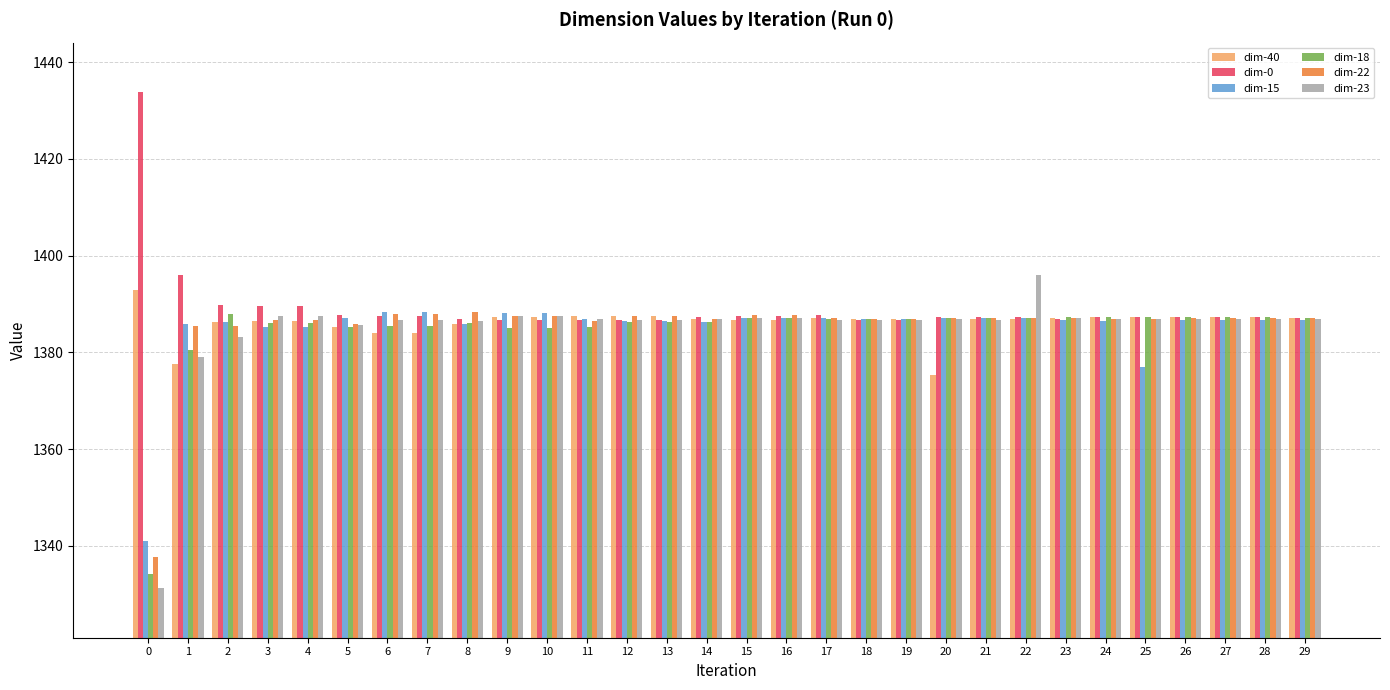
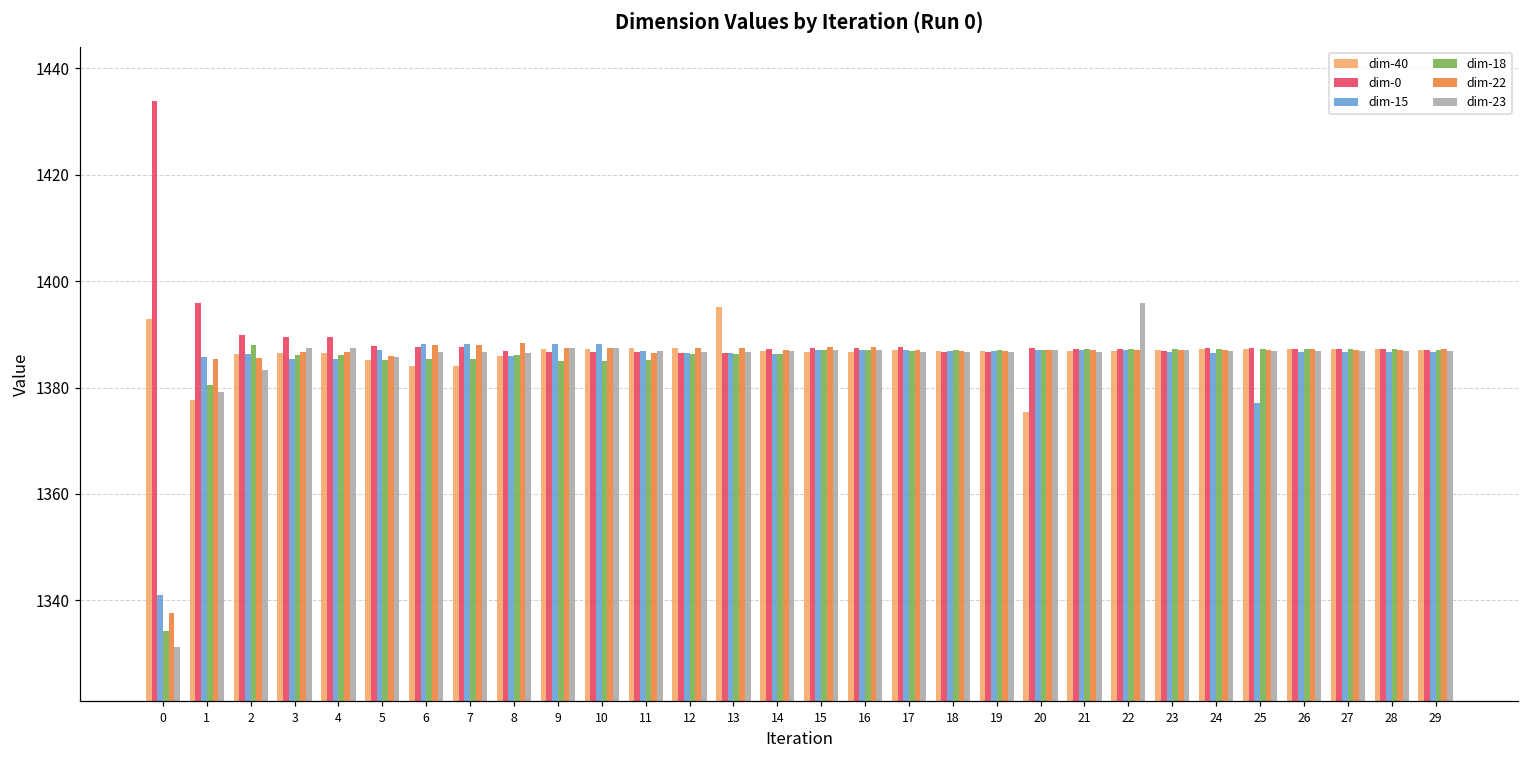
dim-40, 13: 1387 -> 1395
